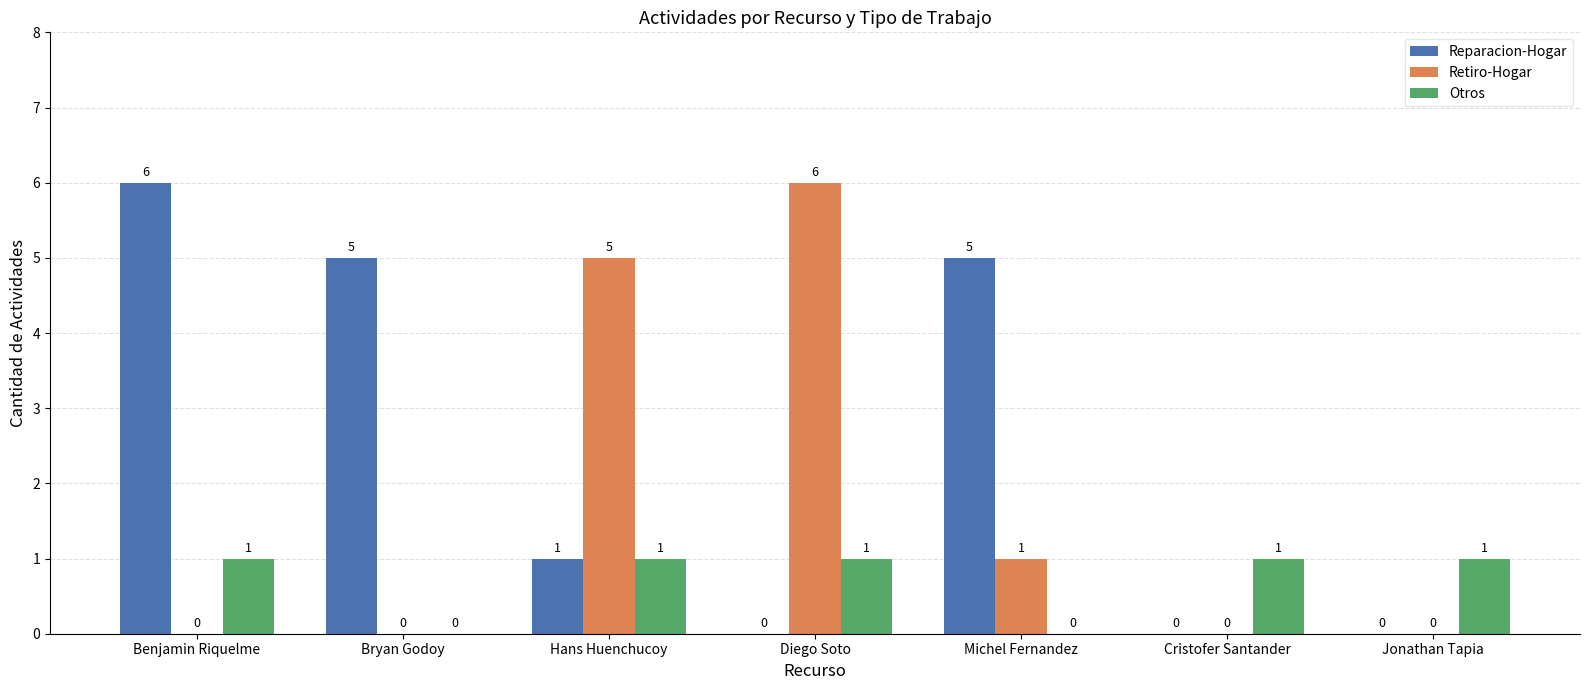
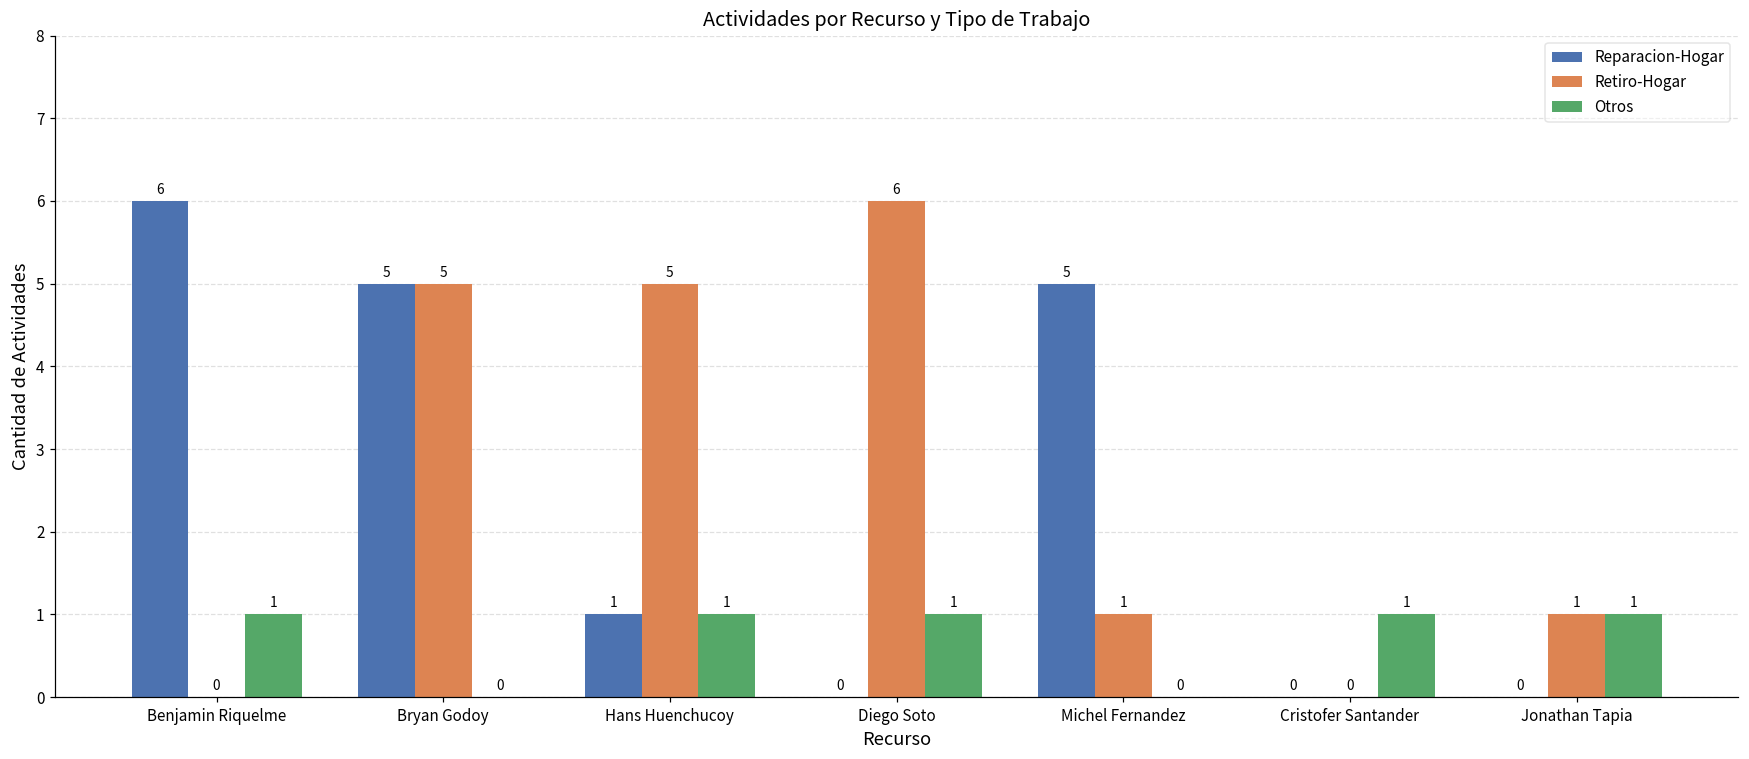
Retiro-Hogar, Bryan Godoy: 0 -> 5
Retiro-Hogar, Jonathan Tapia: 0 -> 1
